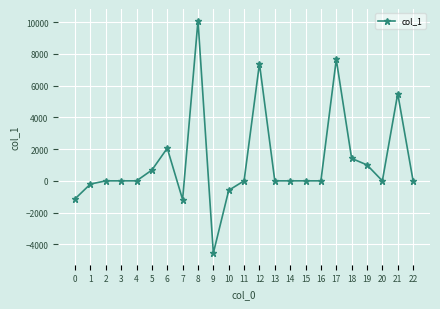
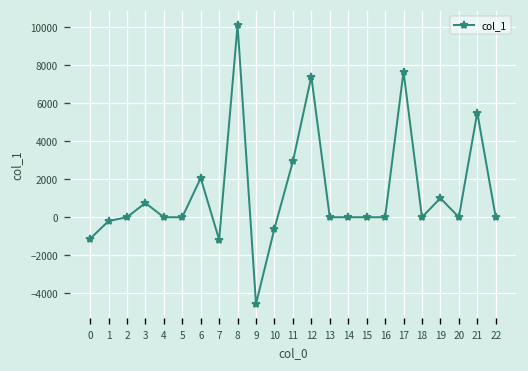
3: 0 -> 700
5: 700 -> 0
11: 0 -> 2900
18: 1400 -> 0
